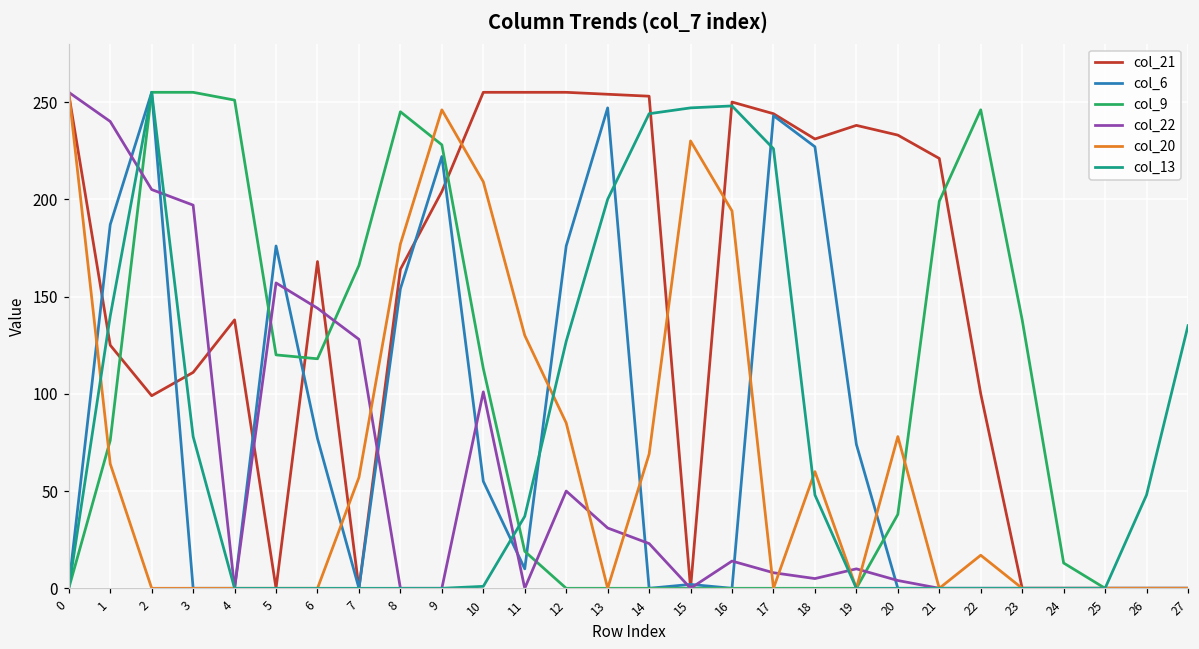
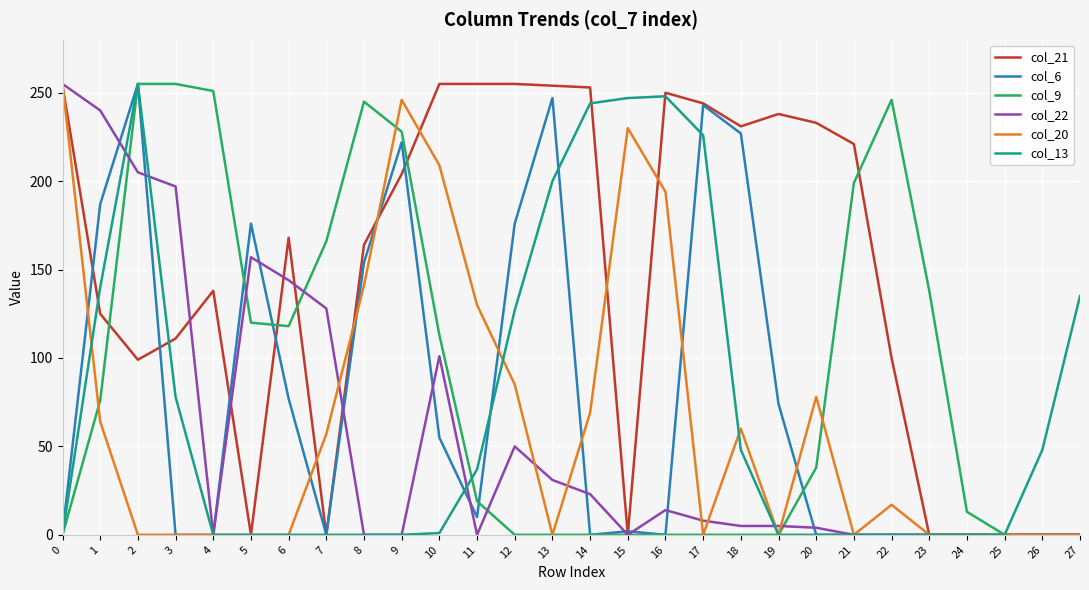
col_20, 8: 177 -> 141
col_22, 19: 10 -> 5
